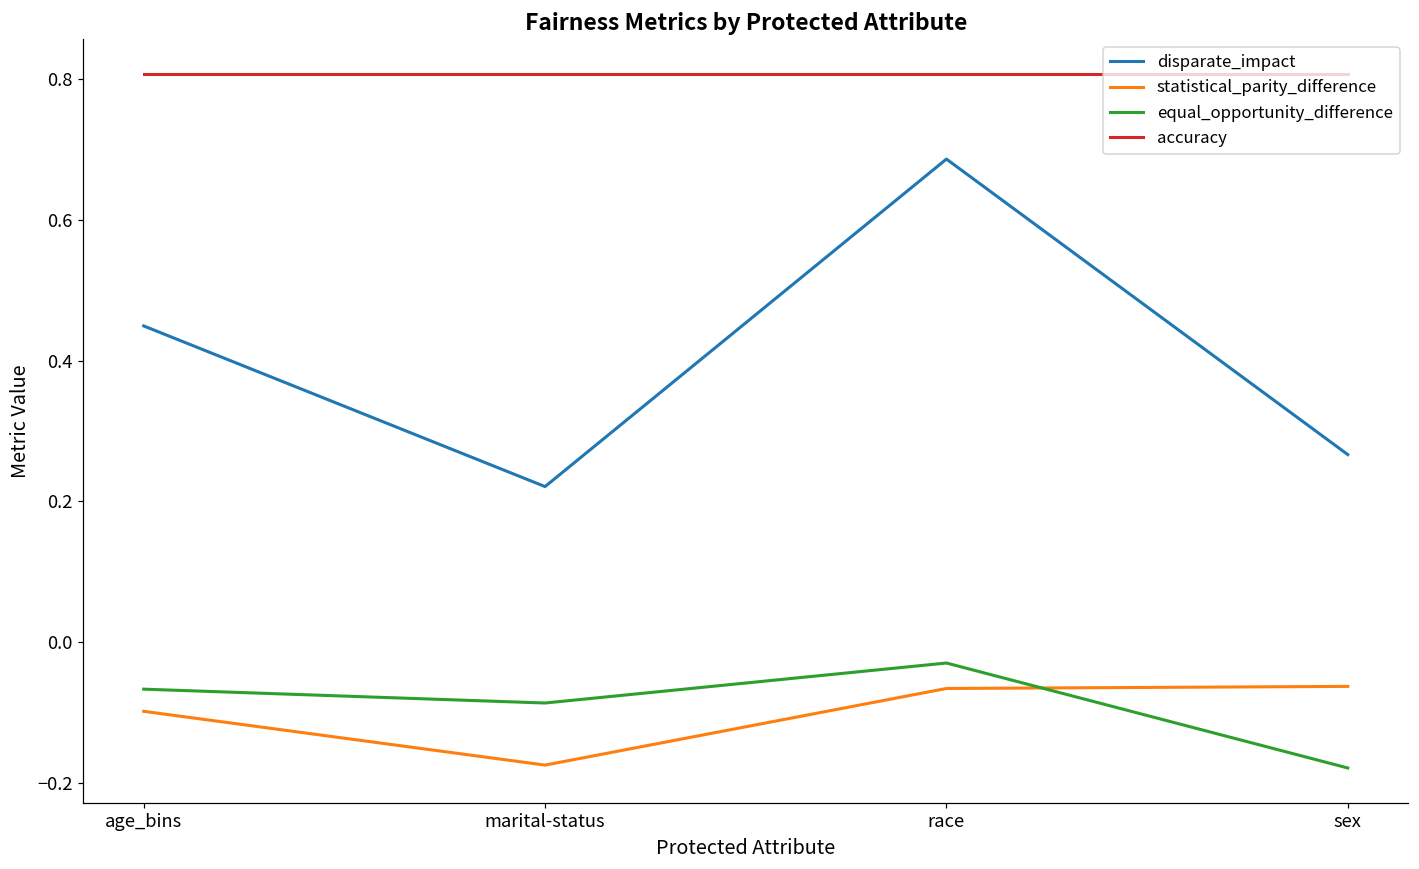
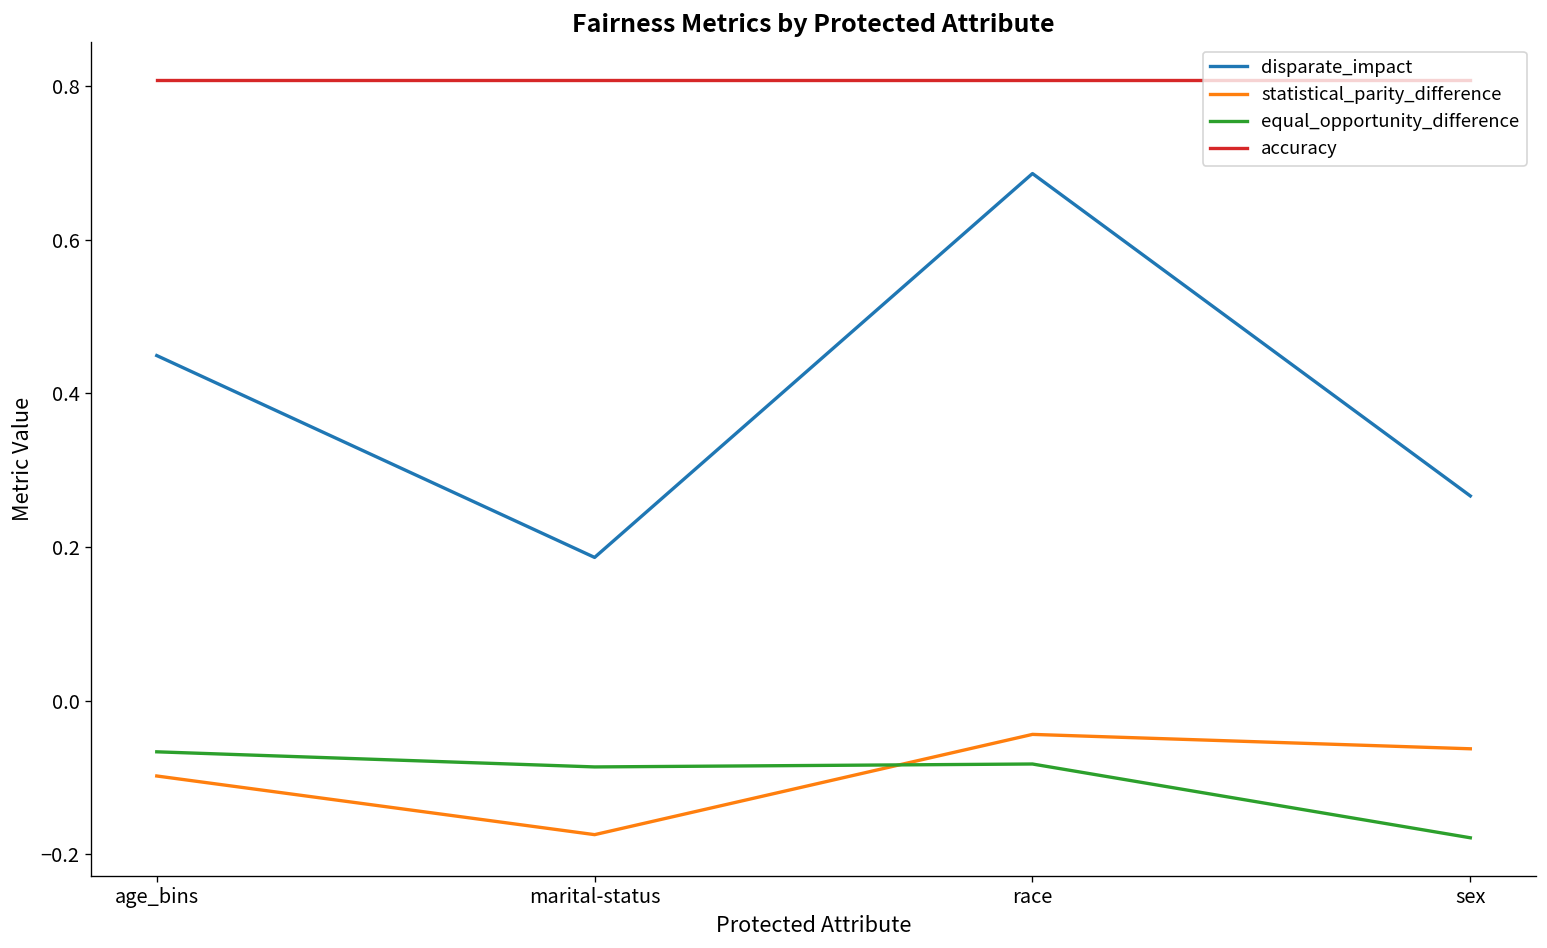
disparate_impact, marital-status: 0.22 -> 0.19
statistical_parity_difference, race: -0.07 -> -0.04
equal_opportunity_difference, race: -0.03 -> -0.08
